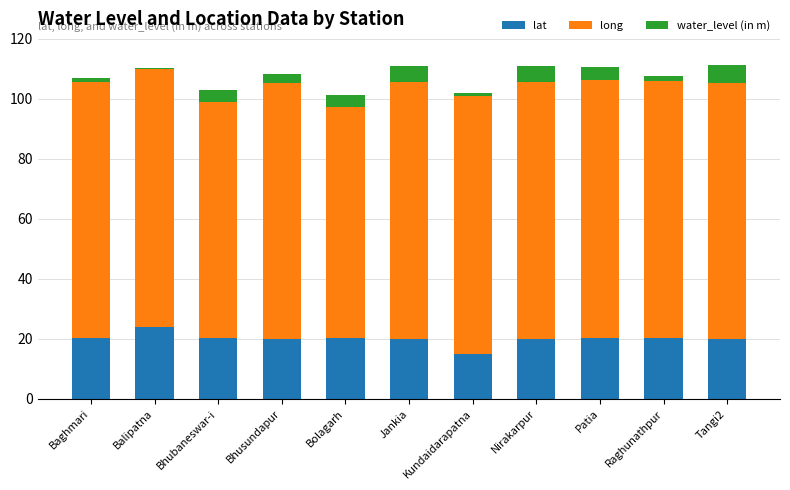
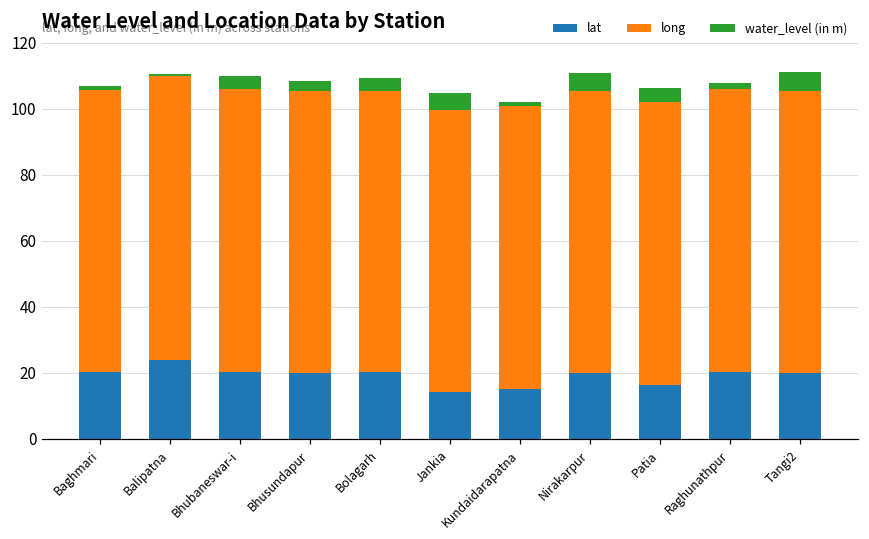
long, Bhubaneswar-i: 79 -> 86
long, Bolagarh: 77 -> 85
lat, Jankia: 20 -> 14
lat, Patia: 20 -> 16
